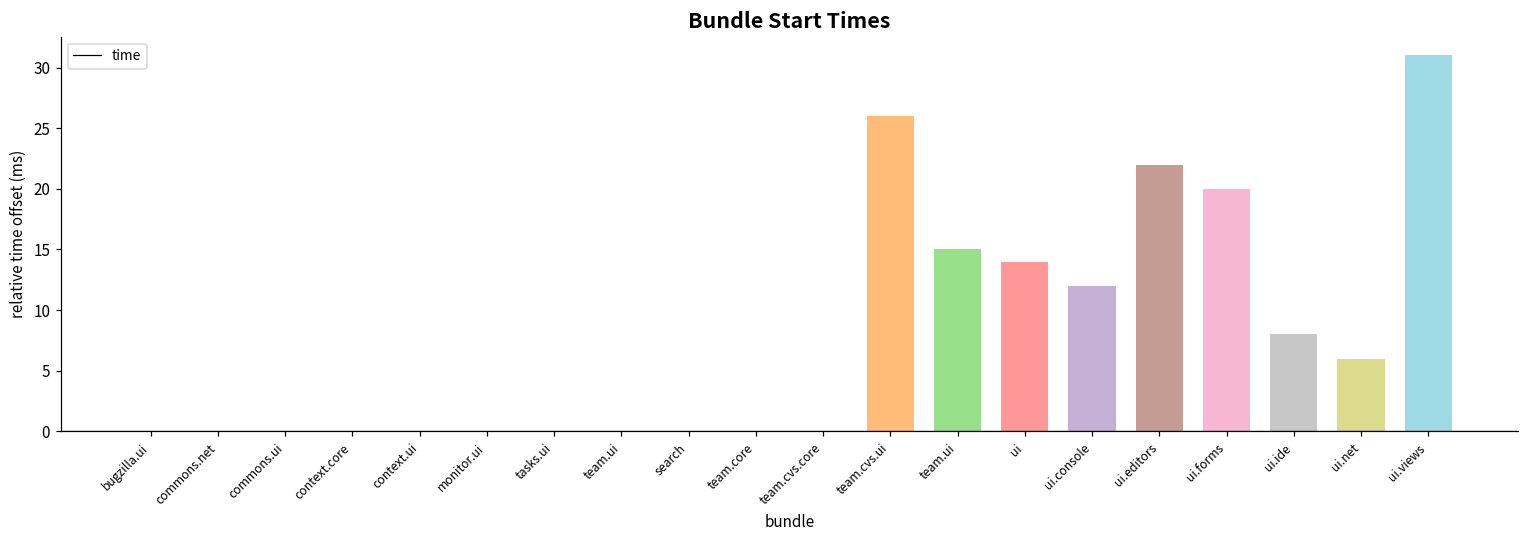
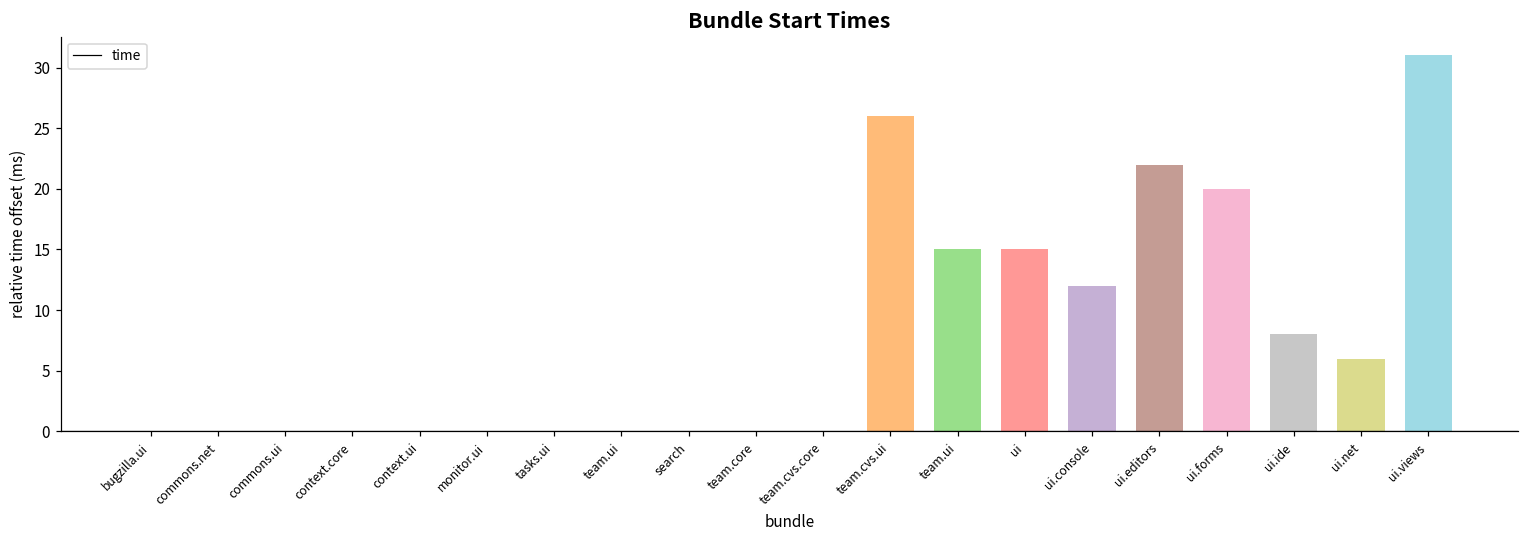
ui: 14.0 -> 15.0
